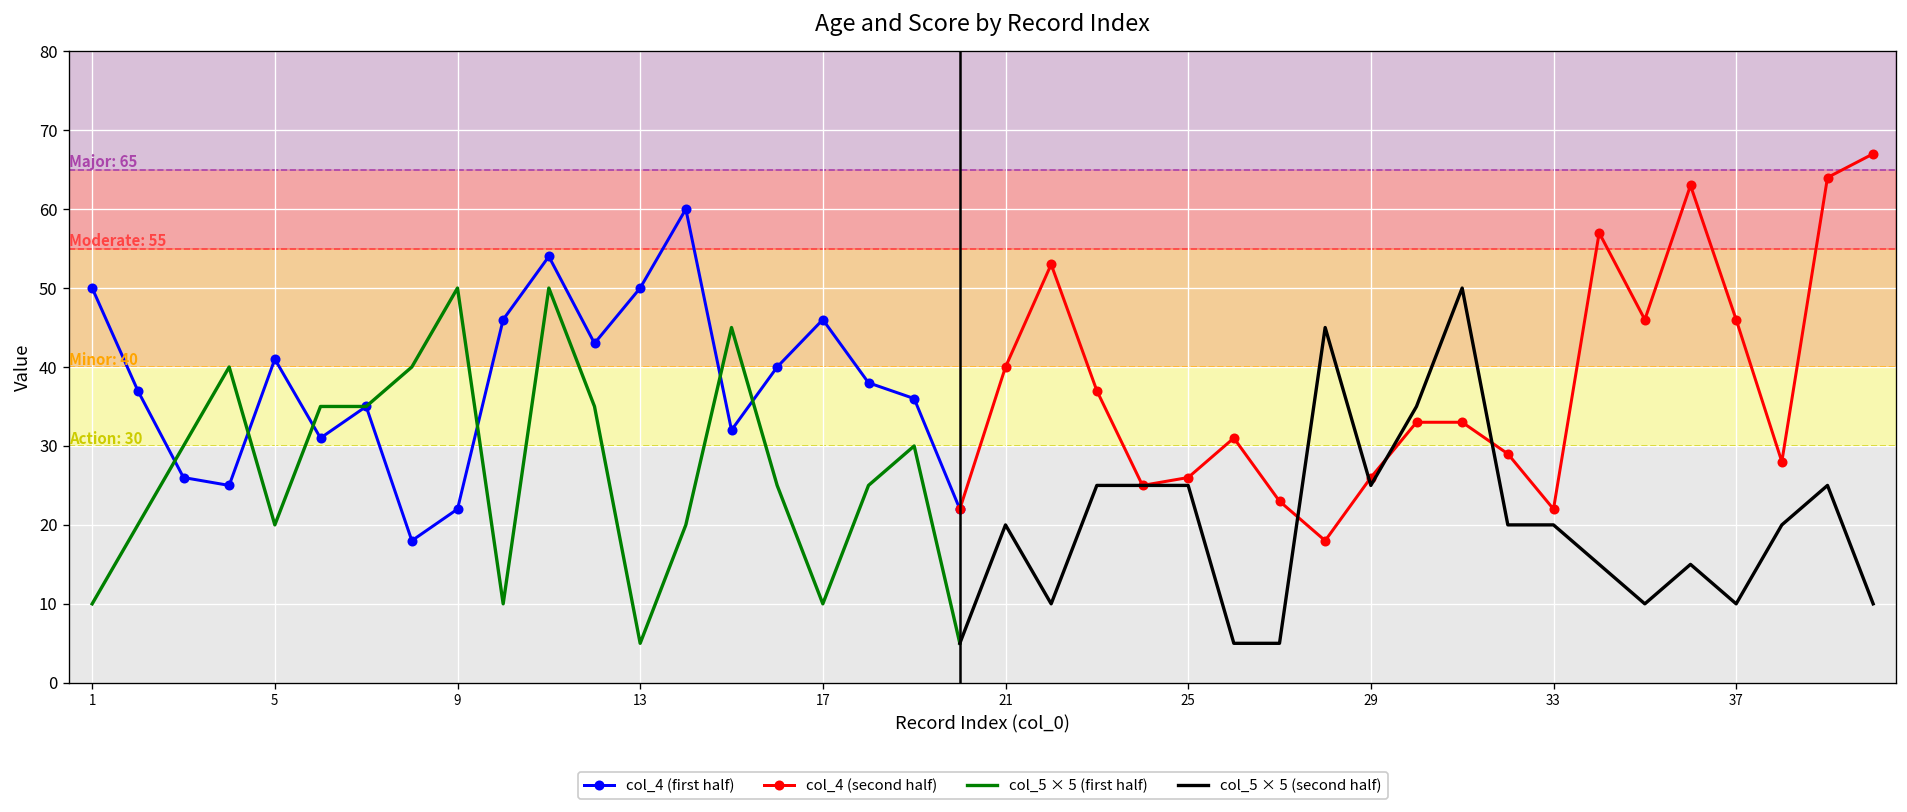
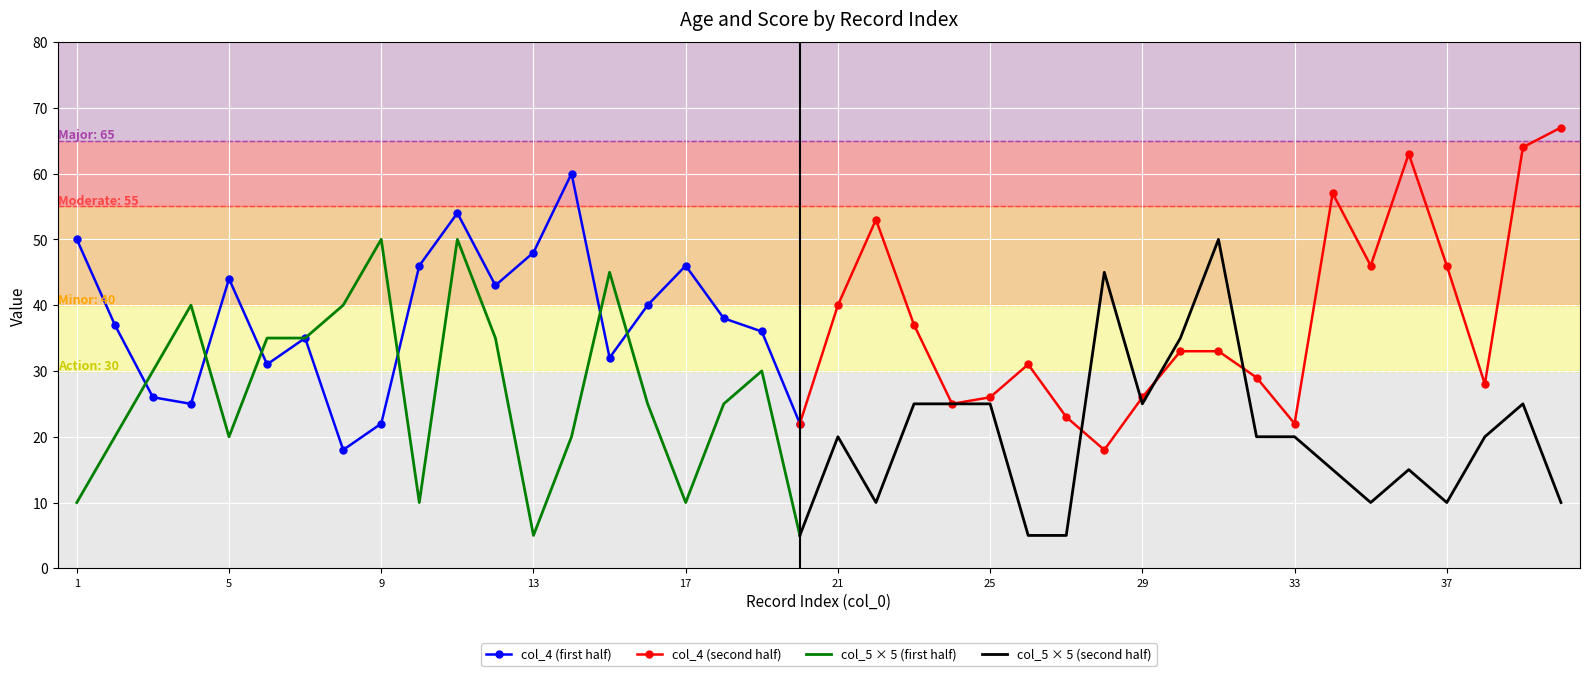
col_4 (first half), 5: 41 -> 44
col_4 (first half), 13: 50 -> 48
